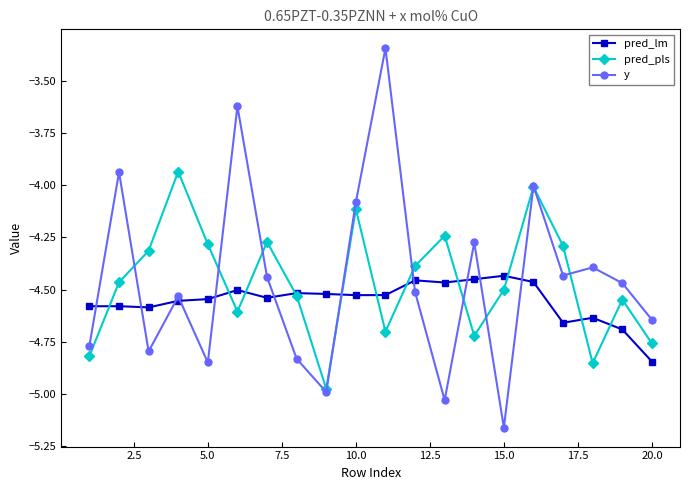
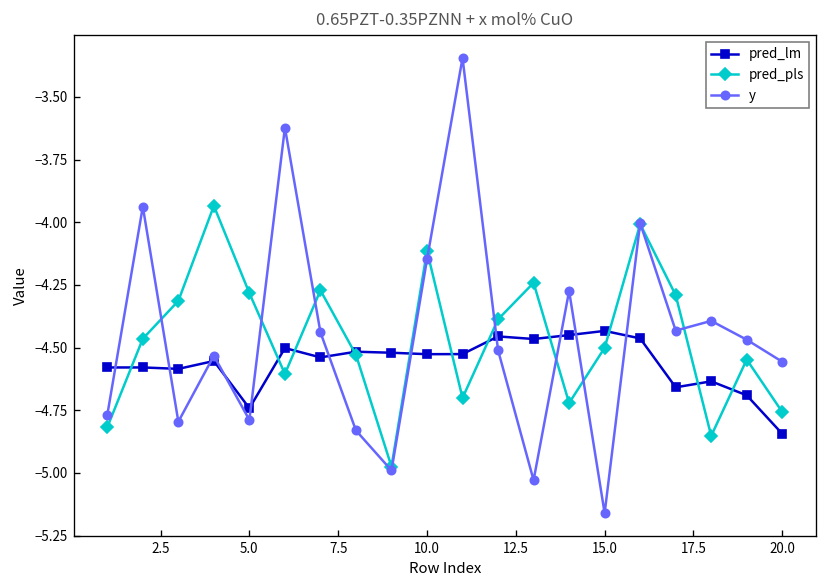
pred_lm, 5.0: -4.55 -> -4.74
y, 5.0: -4.85 -> -4.79
y, 10.0: -4.08 -> -4.15
y, 20.0: -4.64 -> -4.56
